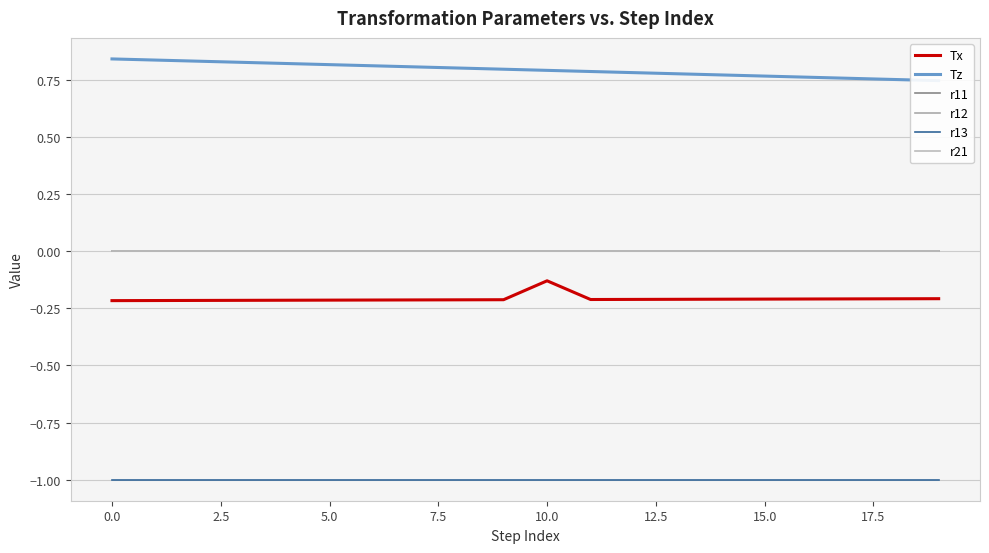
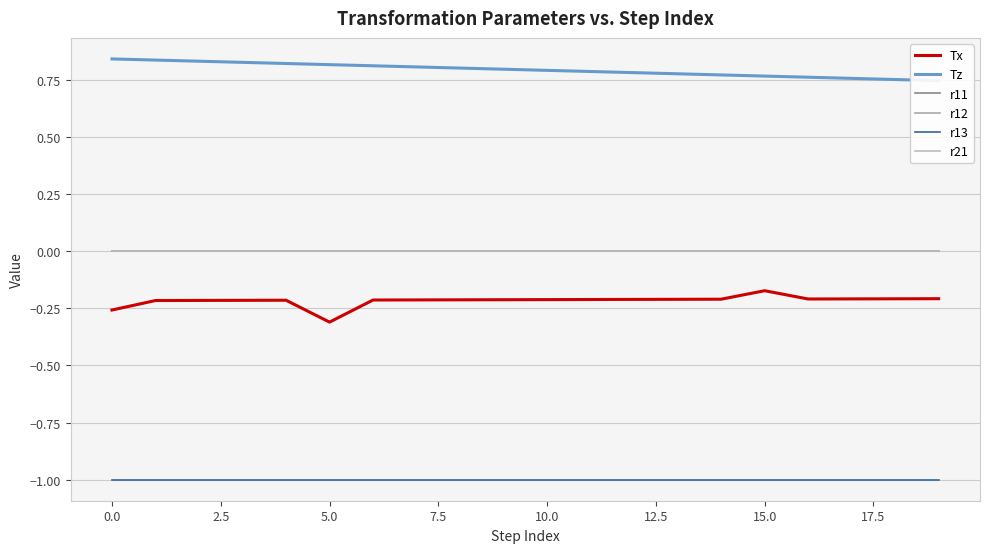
Tx, 0.0: -0.22 -> -0.26
Tx, 5.0: -0.21 -> -0.31
Tx, 10.0: -0.13 -> -0.21
Tx, 15.0: -0.21 -> -0.17
